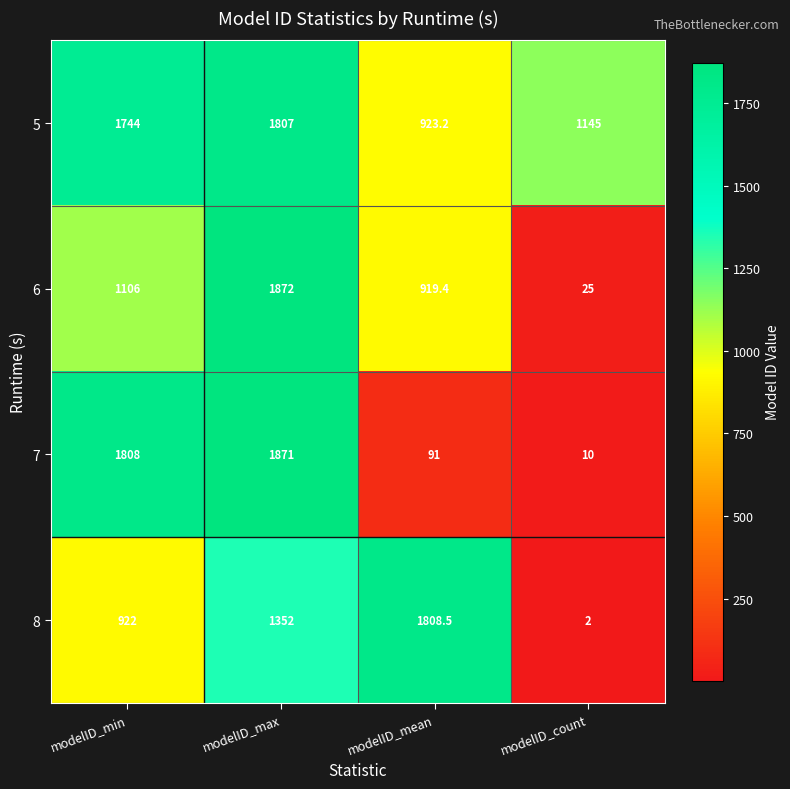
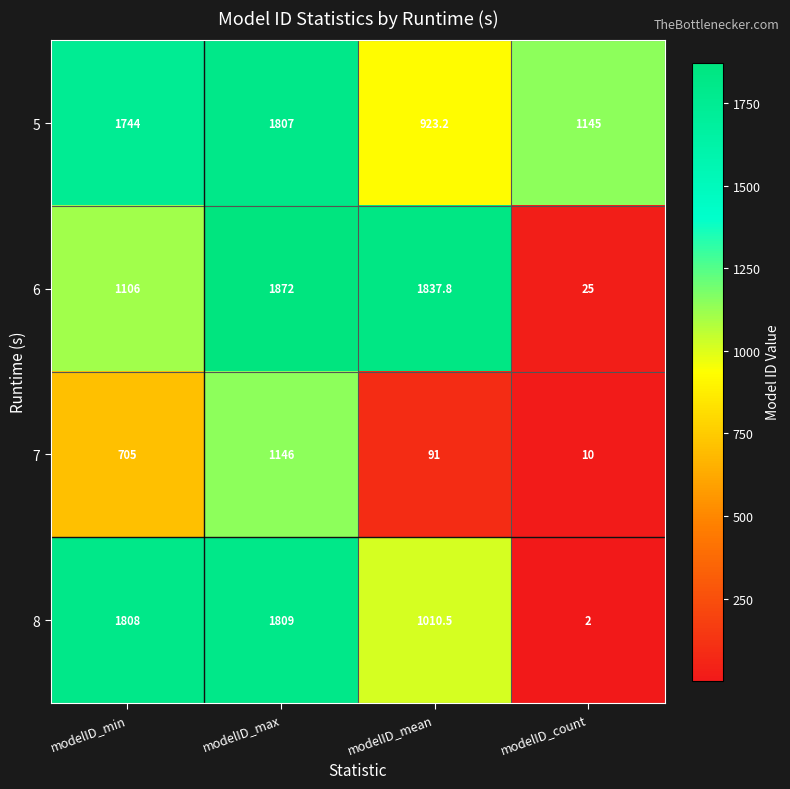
6, modelID_mean: 919.4 -> 1837.8
7, modelID_min: 1808 -> 705
7, modelID_max: 1871 -> 1146
8, modelID_min: 922 -> 1808
8, modelID_max: 1352 -> 1809
8, modelID_mean: 1808.5 -> 1010.5
